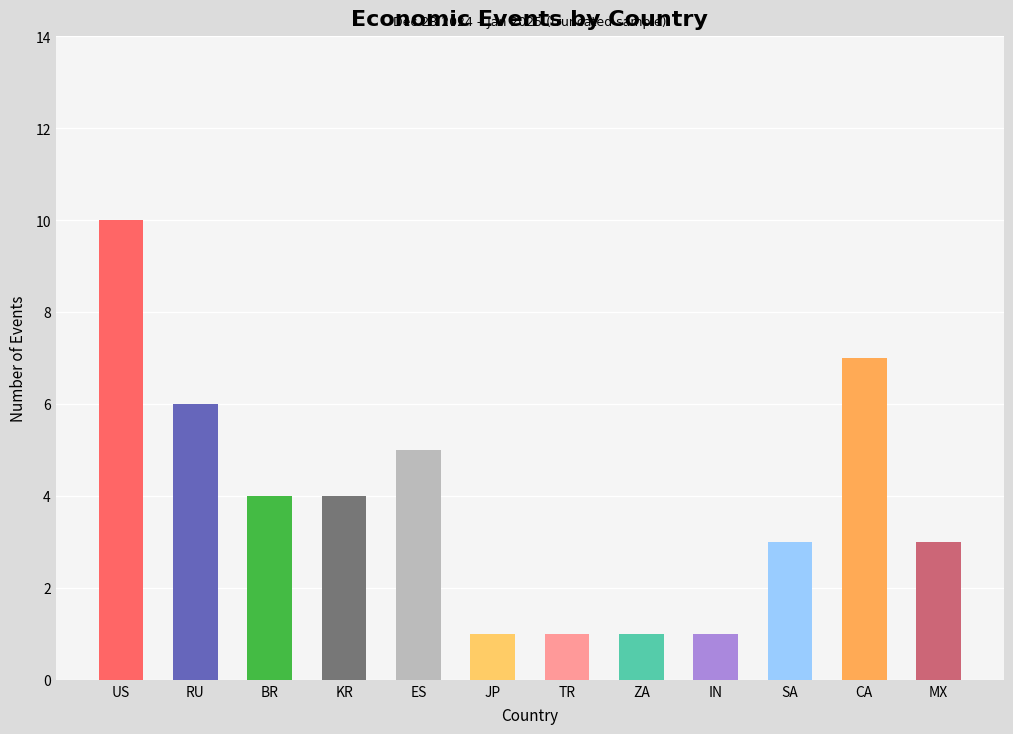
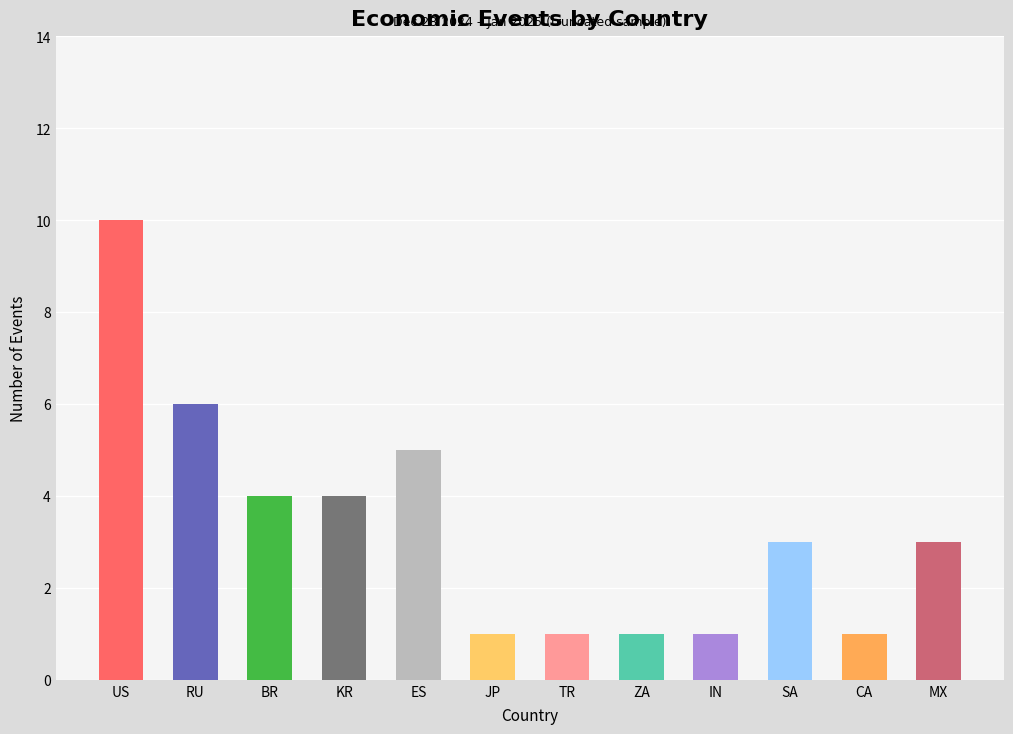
CA: 7 -> 1
